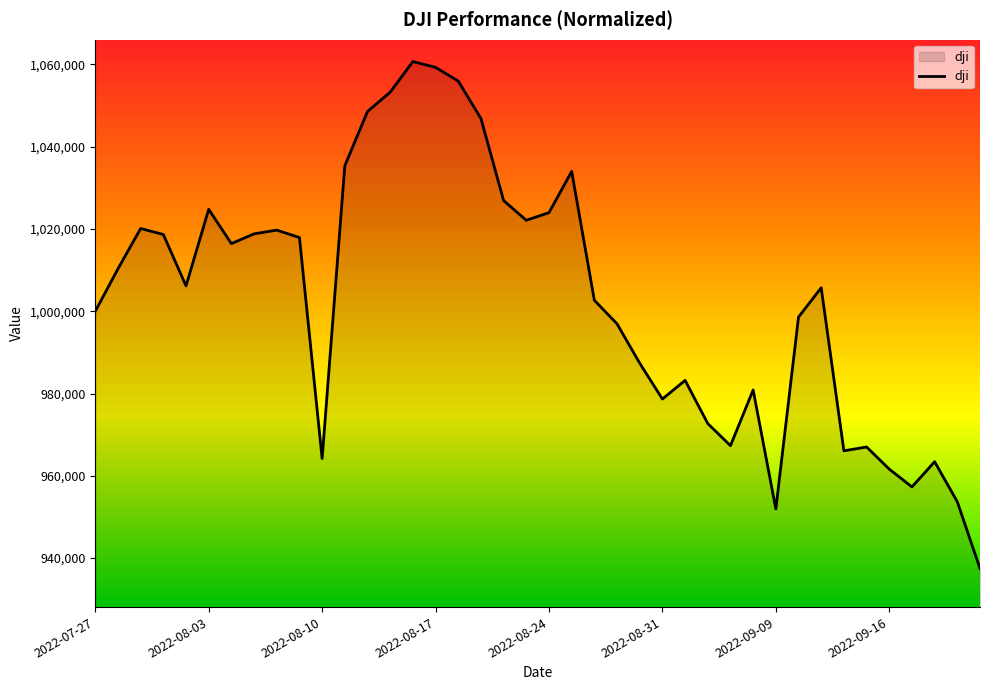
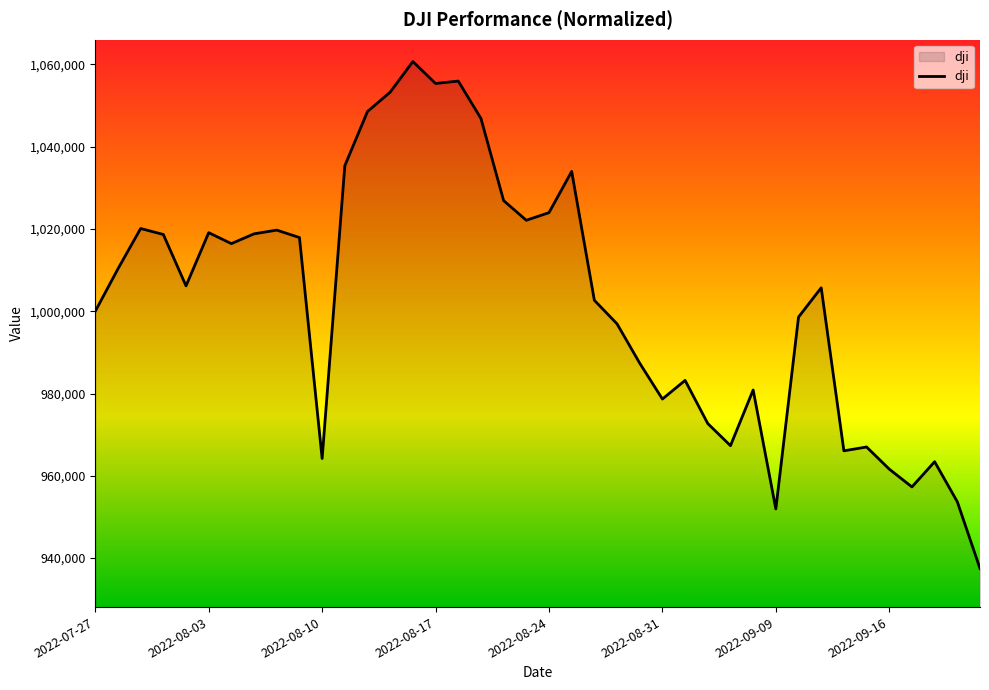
2022-08-03: 1,025,000 -> 1,019,000
2022-08-17: 1,059,000 -> 1,055,000
